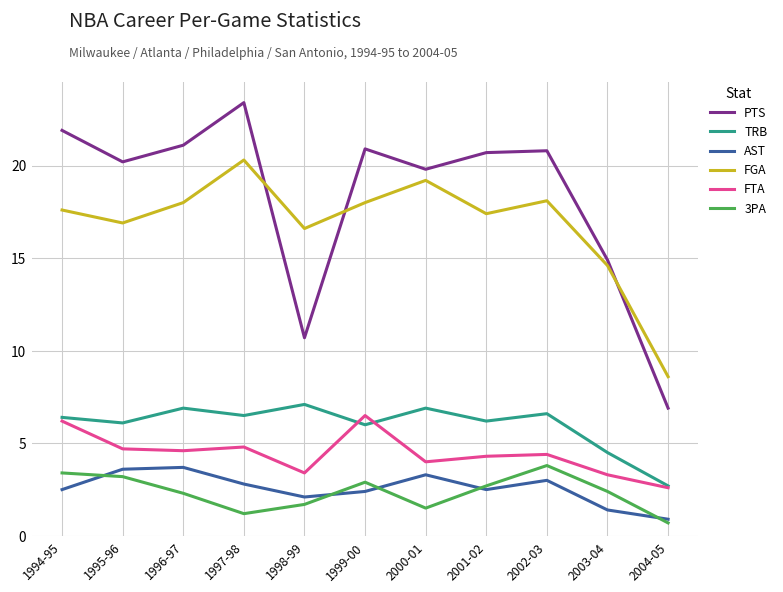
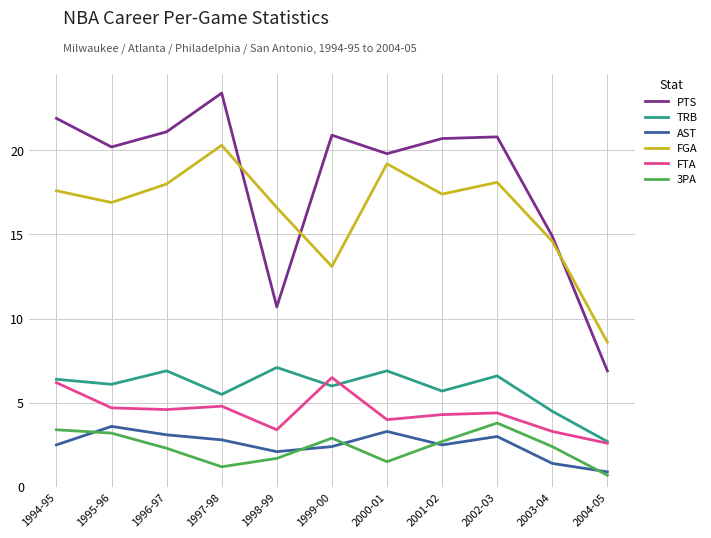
AST, 1996-97: 3.7 -> 3.1
TRB, 1997-98: 6.5 -> 5.5
FGA, 1999-00: 18.0 -> 13.1
TRB, 2001-02: 6.2 -> 5.7
